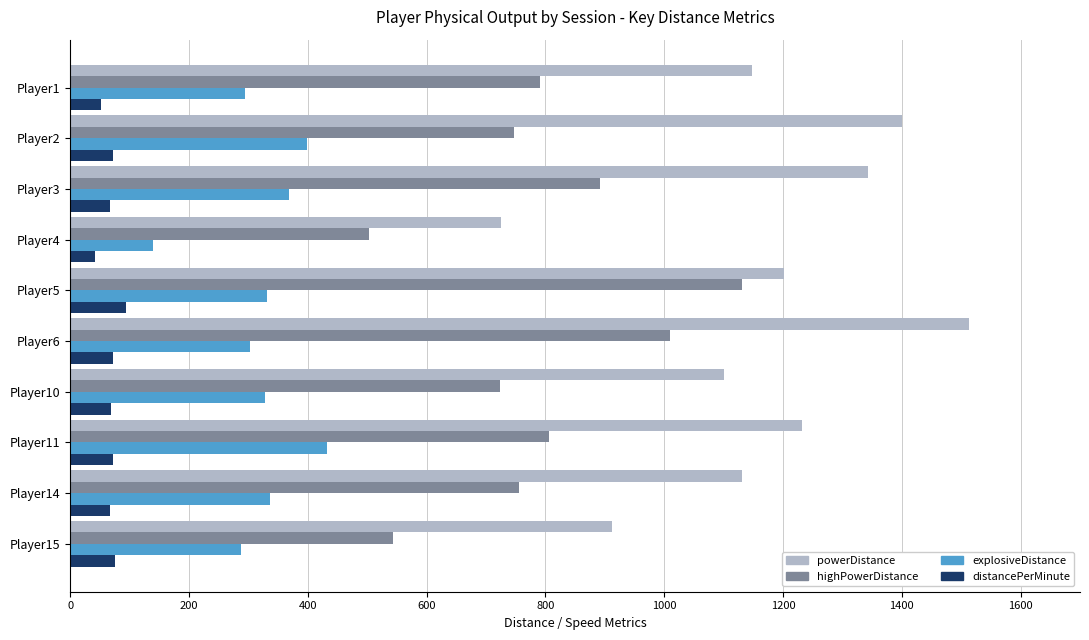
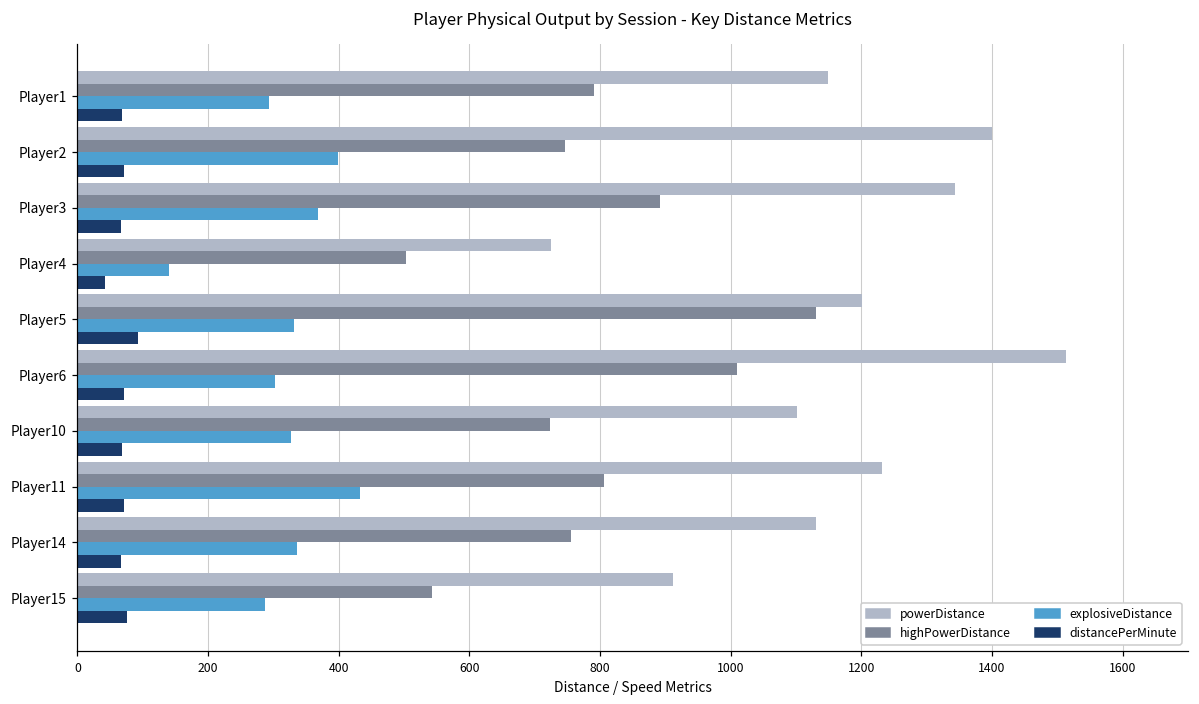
distancePerMinute, Player1: 50 -> 70
